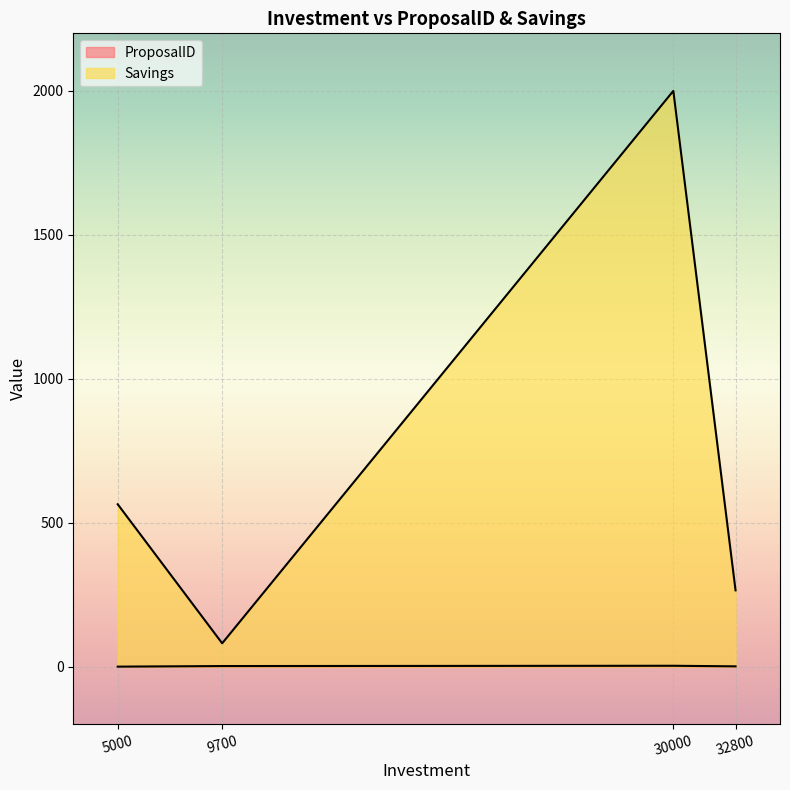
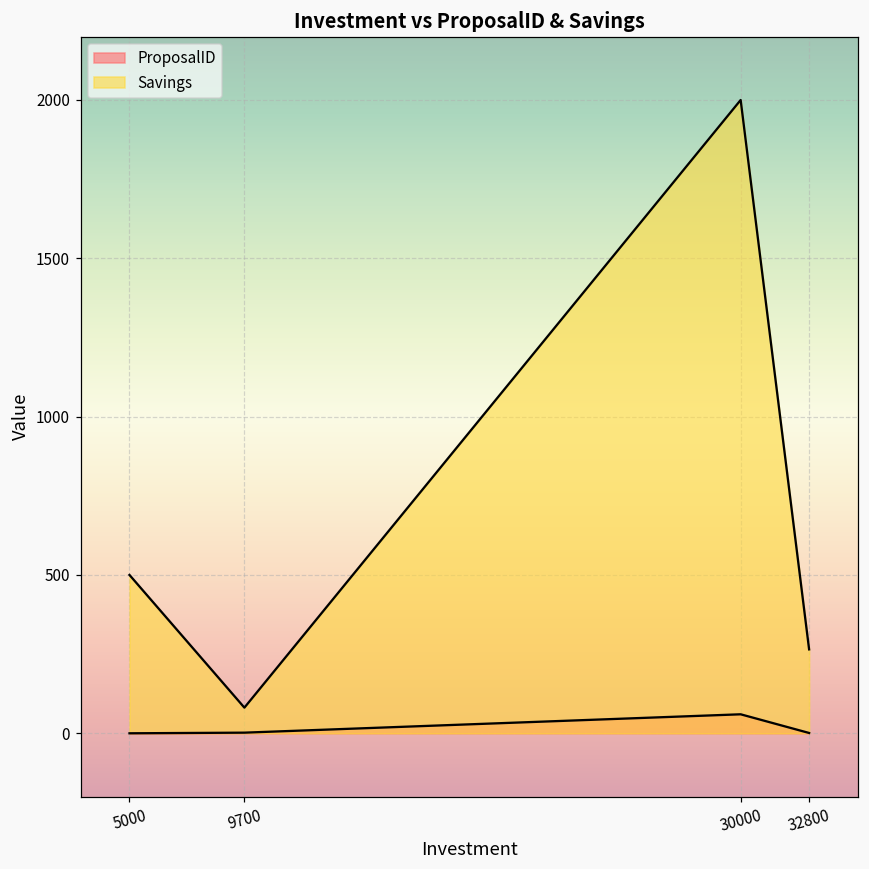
Savings, 5000: 560 -> 500
ProposalID, 30000: 0 -> 60
